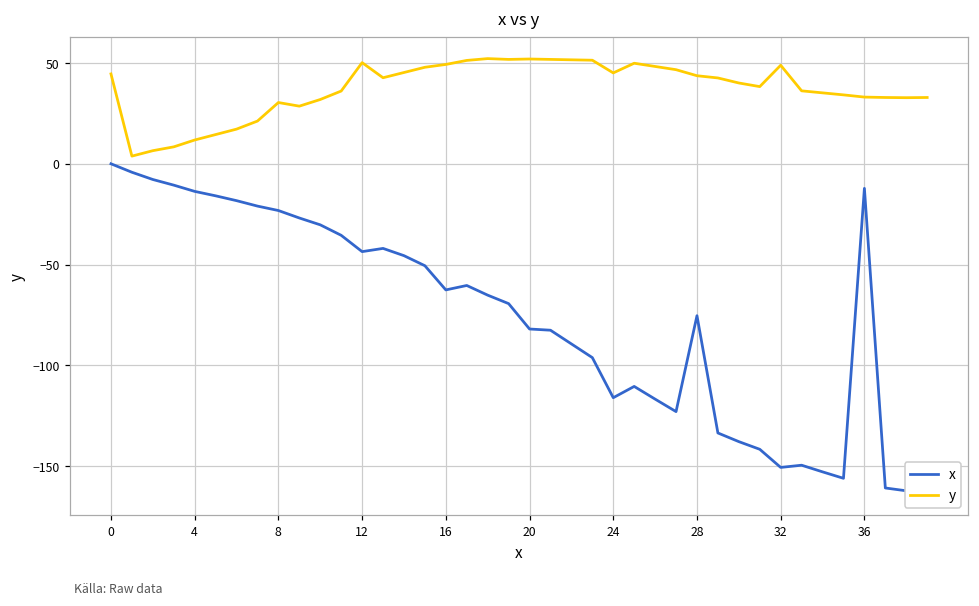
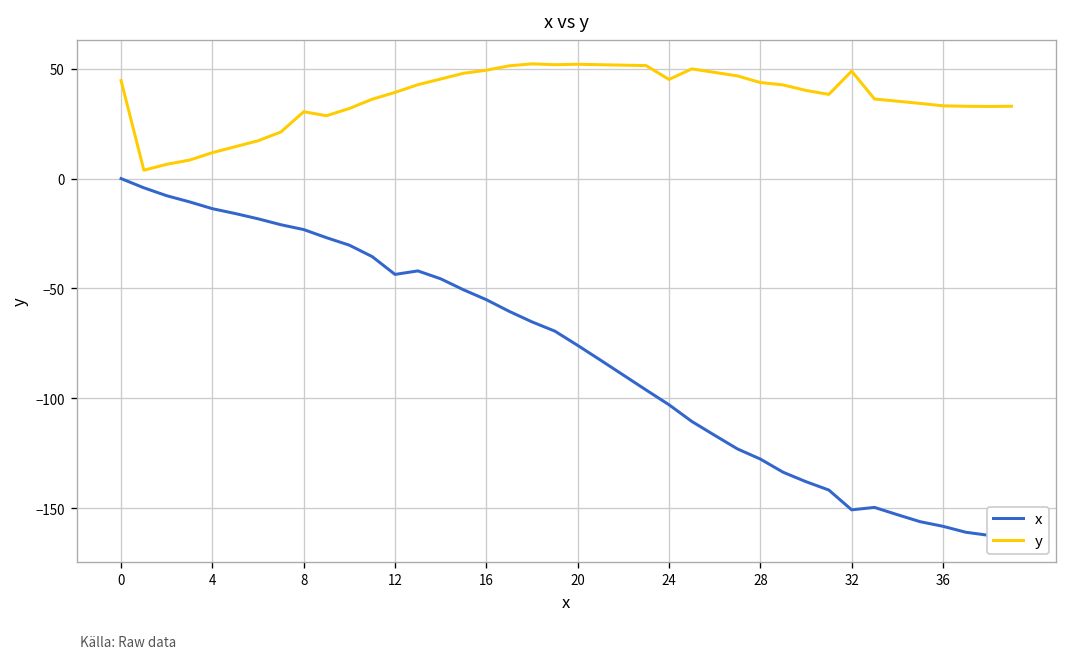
y, 12: 50 -> 39
x, 16: -63 -> -55
x, 20: -82 -> -76
x, 24: -116 -> -103
x, 28: -75 -> -128
x, 36: -12 -> -158
